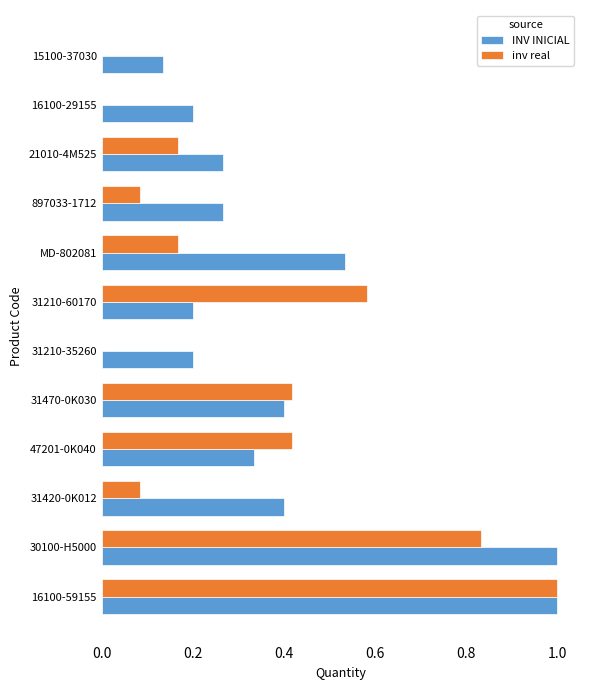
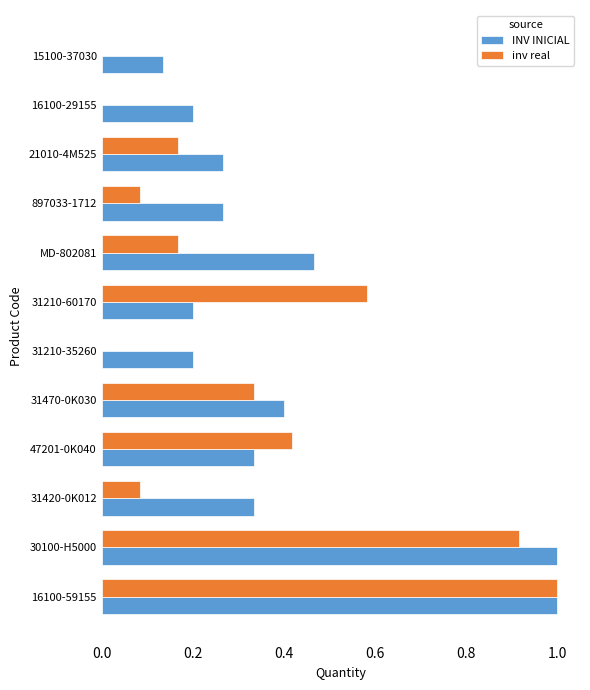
INV INICIAL, MD-802081: 0.53 -> 0.47
inv real, 31470-0K030: 0.42 -> 0.33
INV INICIAL, 31420-0K012: 0.40 -> 0.33
inv real, 30100-H5000: 0.83 -> 0.92
